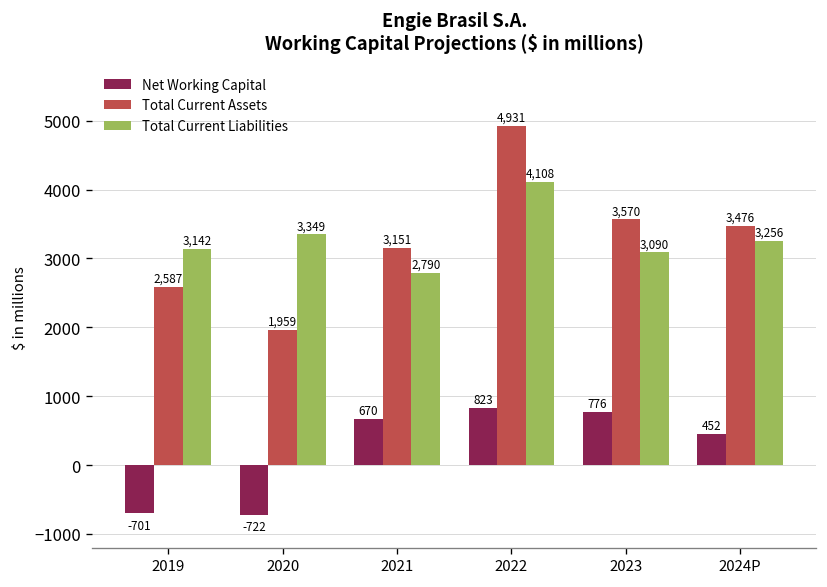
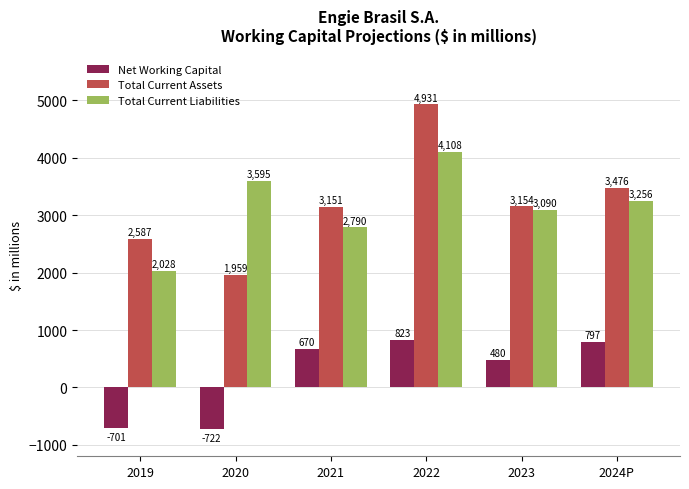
Total Current Liabilities, 2019: 3,142 -> 2,028
Total Current Liabilities, 2020: 3,349 -> 3,595
Net Working Capital, 2023: 776 -> 480
Total Current Assets, 2023: 3,570 -> 3,154
Net Working Capital, 2024P: 452 -> 797
